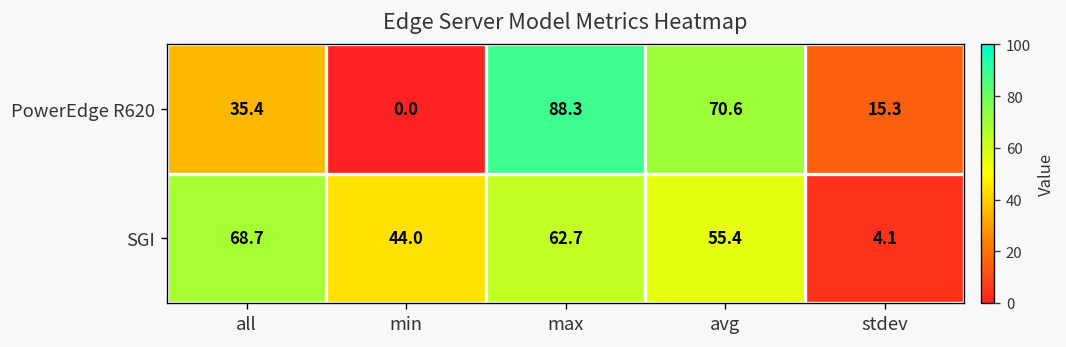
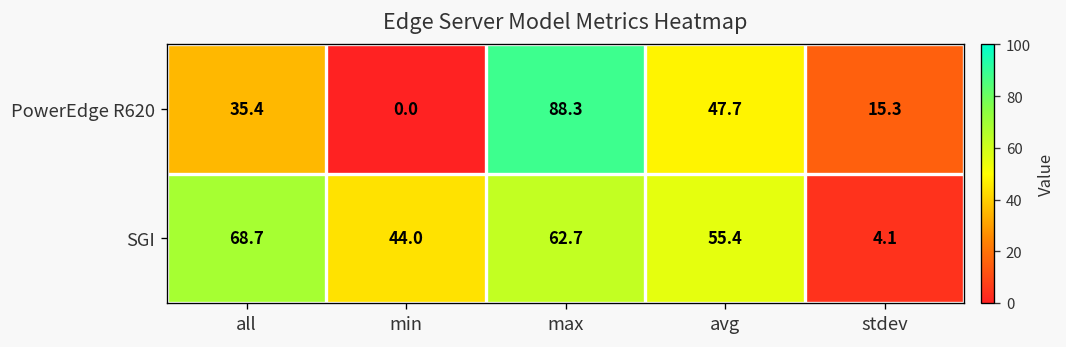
PowerEdge R620, avg: 70.6 -> 47.7
